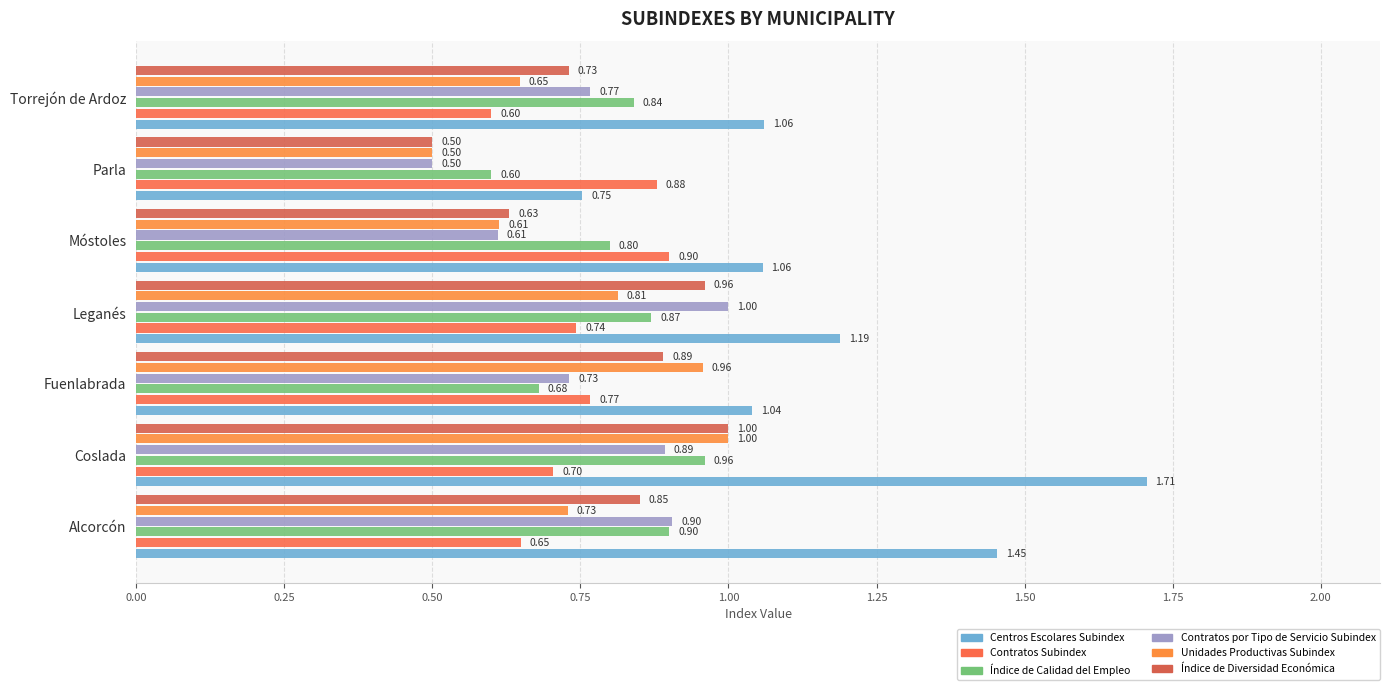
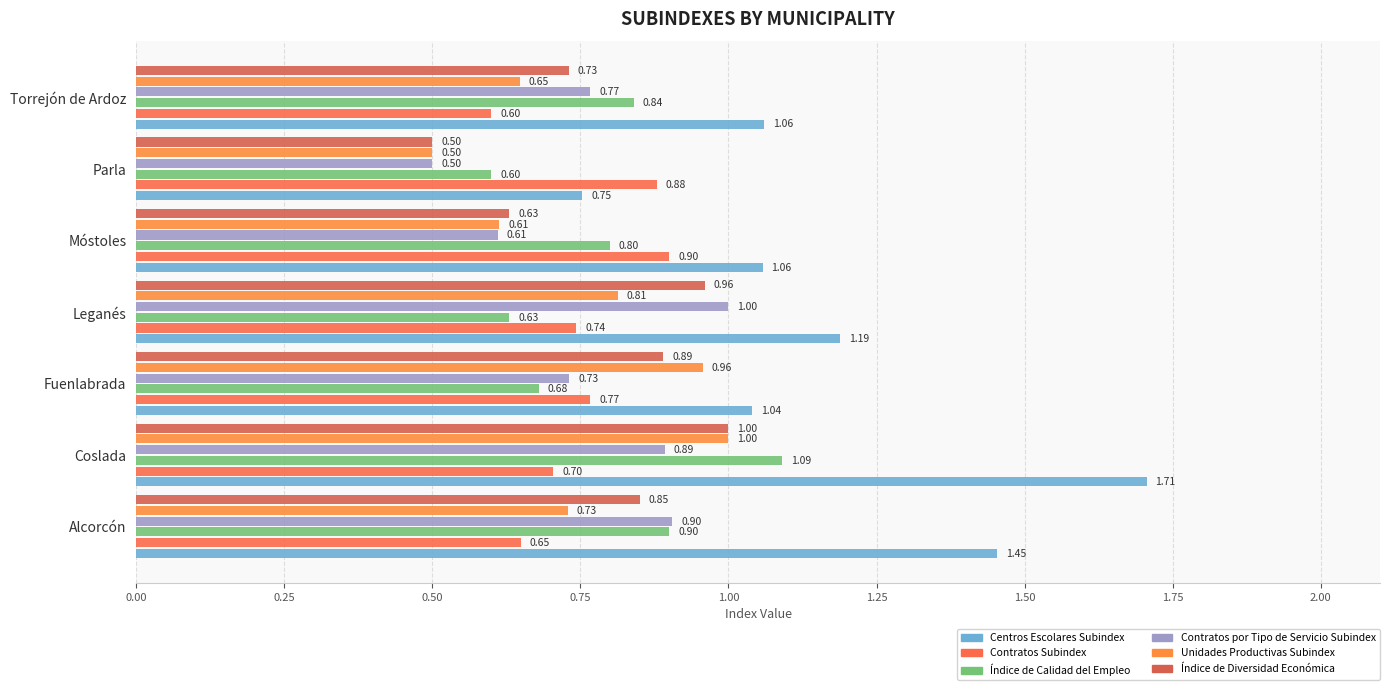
Índice de Calidad del Empleo, Leganés: 0.87 -> 0.63
Índice de Calidad del Empleo, Coslada: 0.96 -> 1.09
